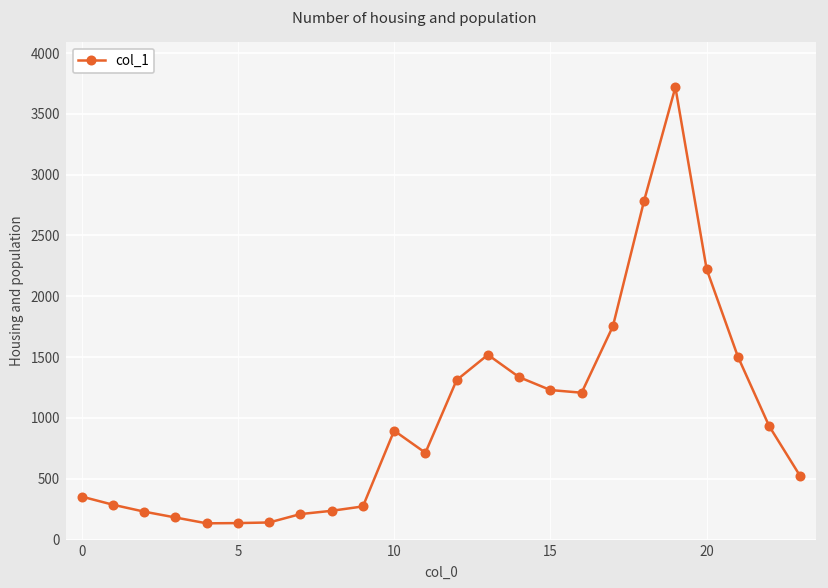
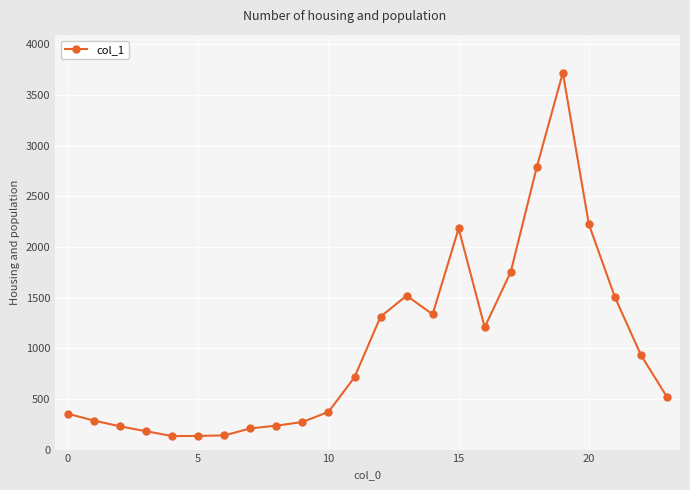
10: 900 -> 370
15: 1230 -> 2180
